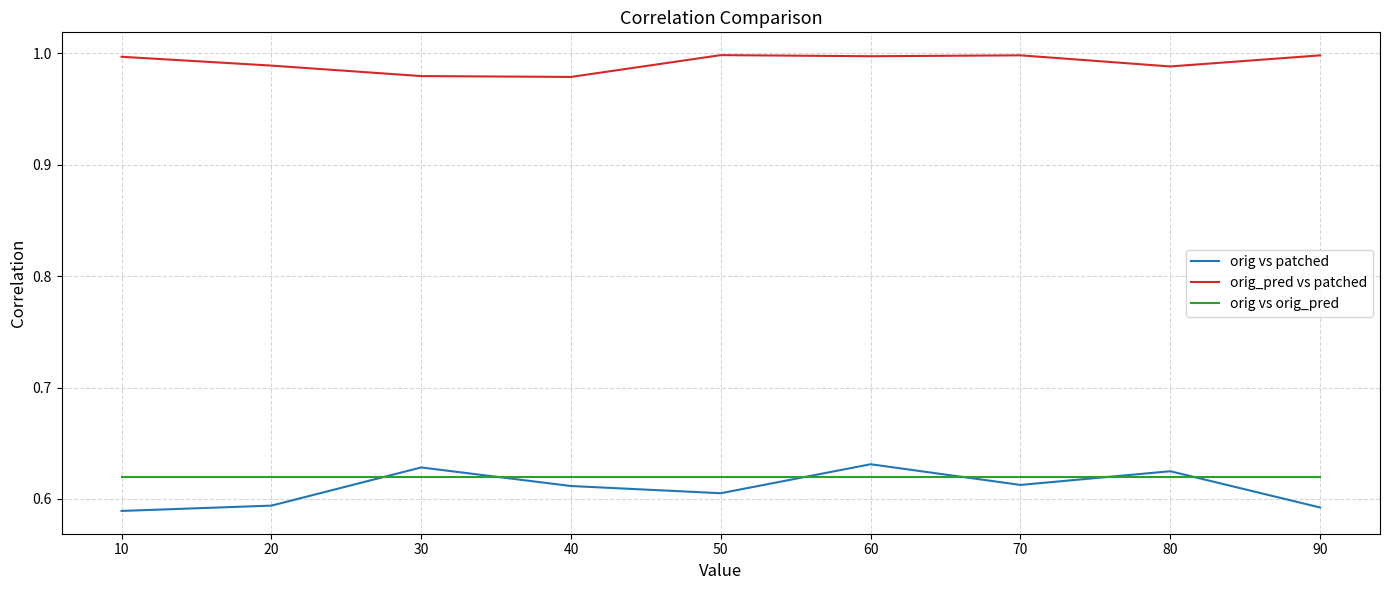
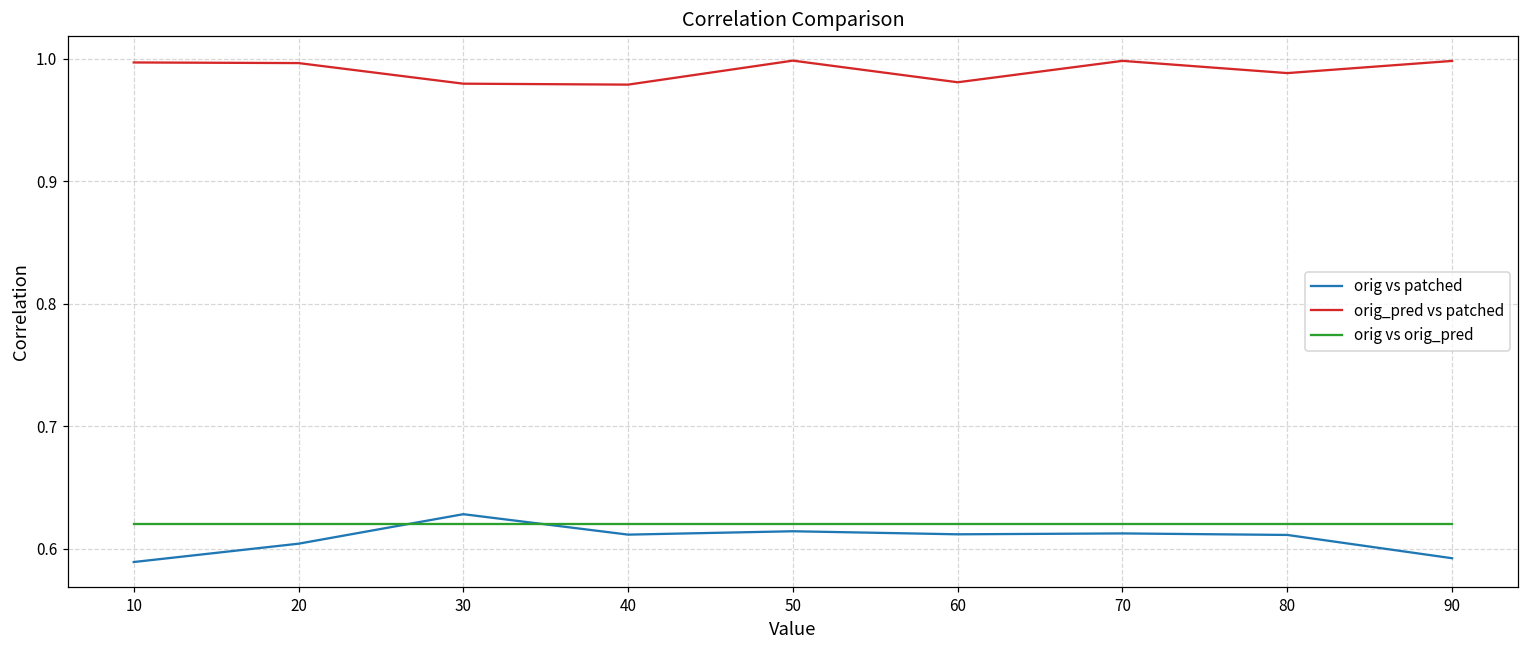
orig vs patched, 20: 0.594 -> 0.604
orig_pred vs patched, 20: 0.989 -> 0.997
orig vs patched, 50: 0.605 -> 0.614
orig vs patched, 60: 0.631 -> 0.612
orig_pred vs patched, 60: 0.998 -> 0.981
orig vs patched, 80: 0.625 -> 0.611
